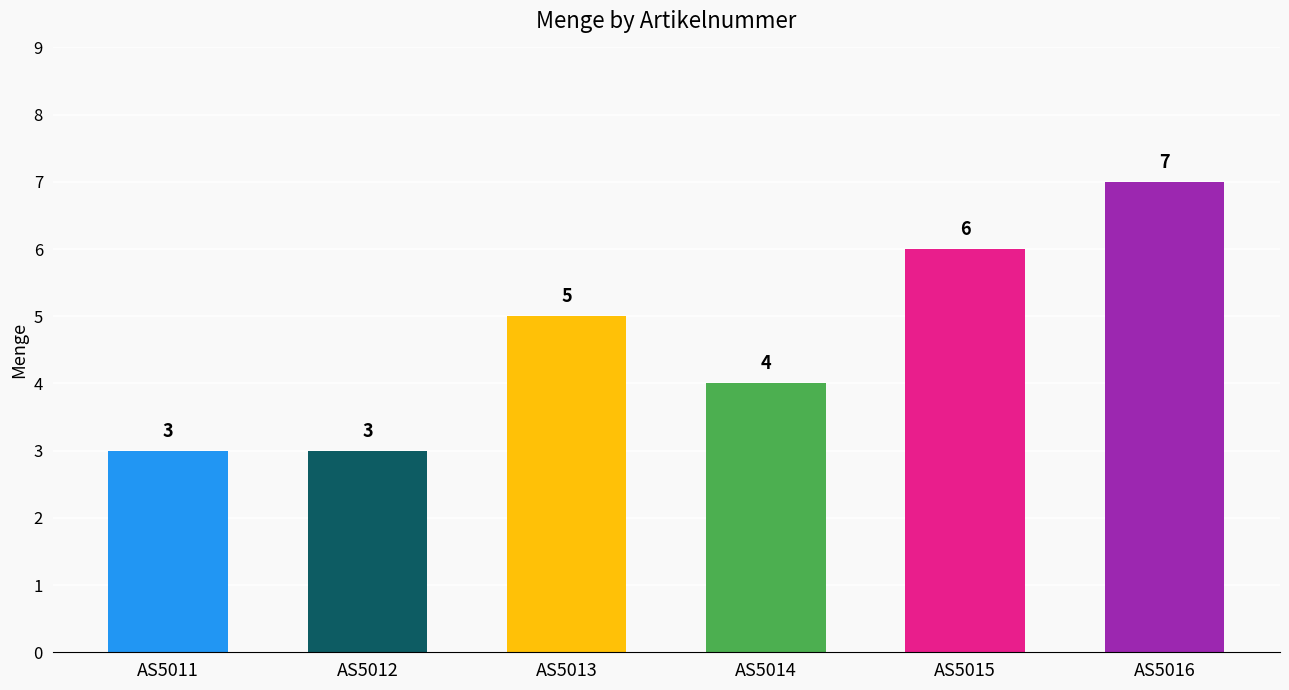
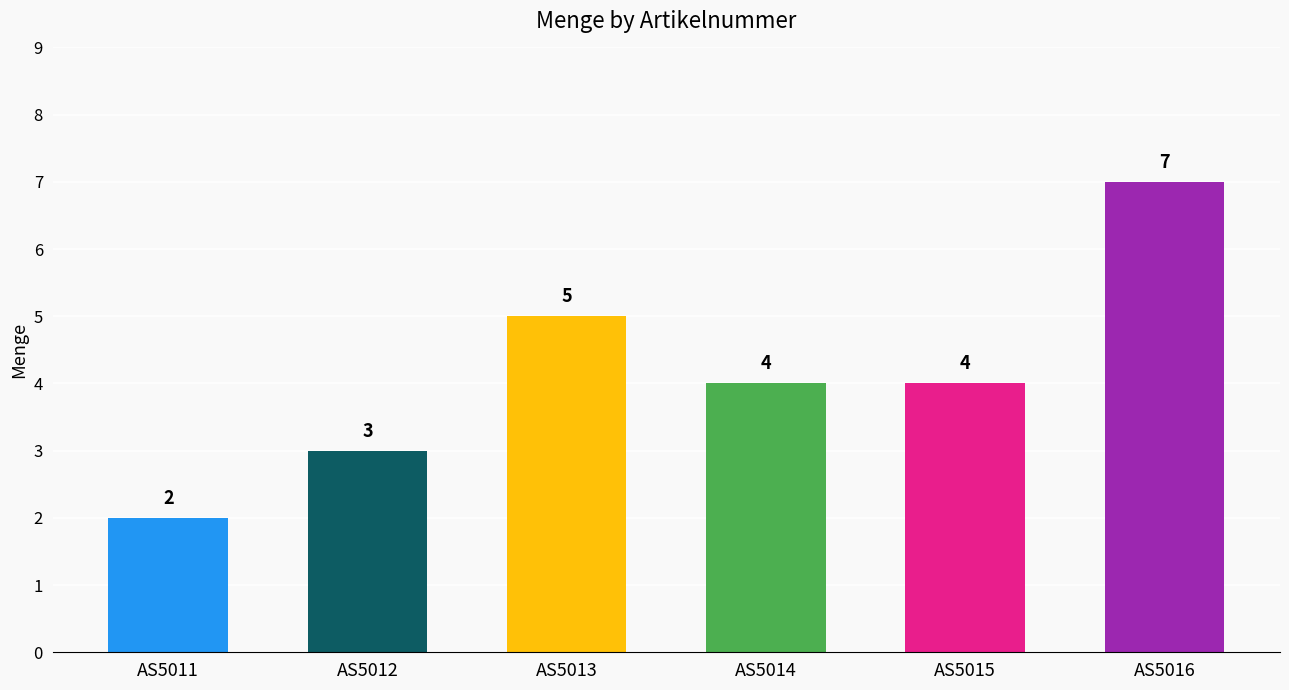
AS5011: 3 -> 2
AS5015: 6 -> 4
